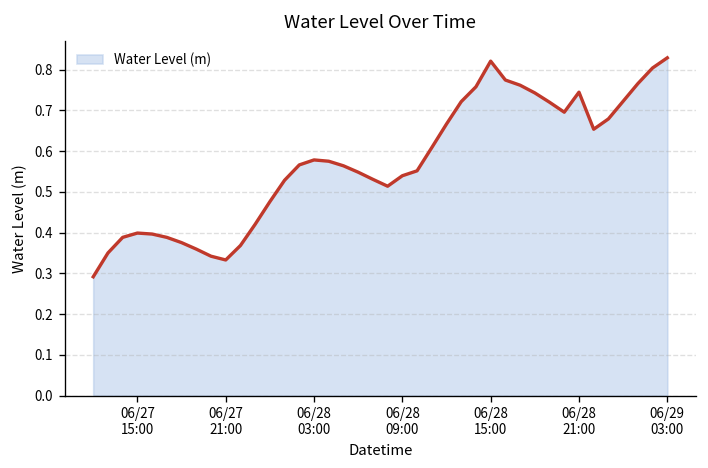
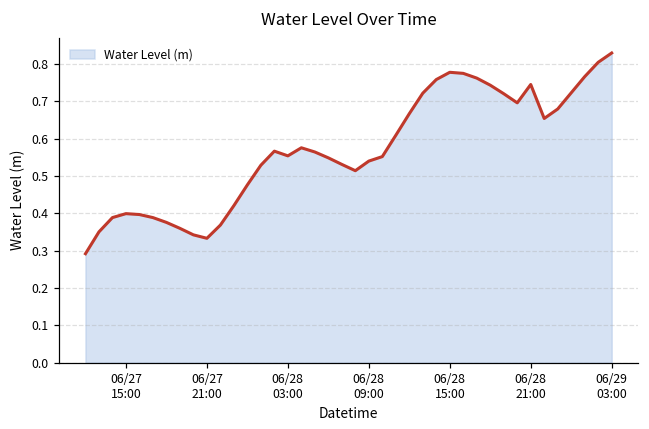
06/28 03:00: 0.58 -> 0.55
06/28 15:00: 0.82 -> 0.78
